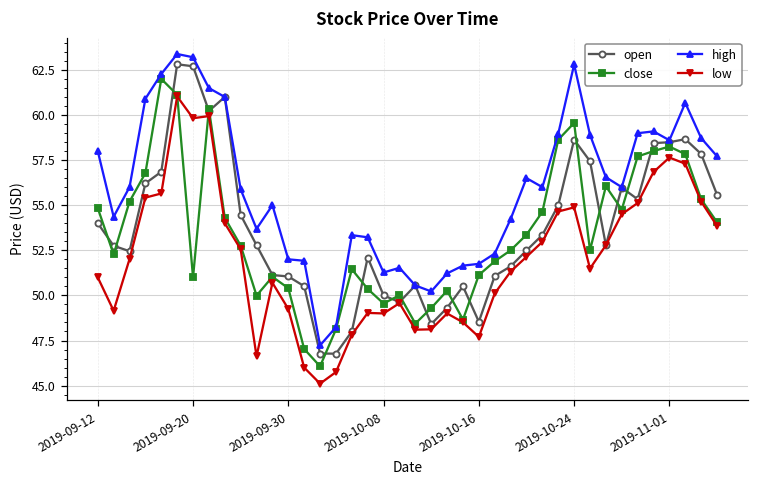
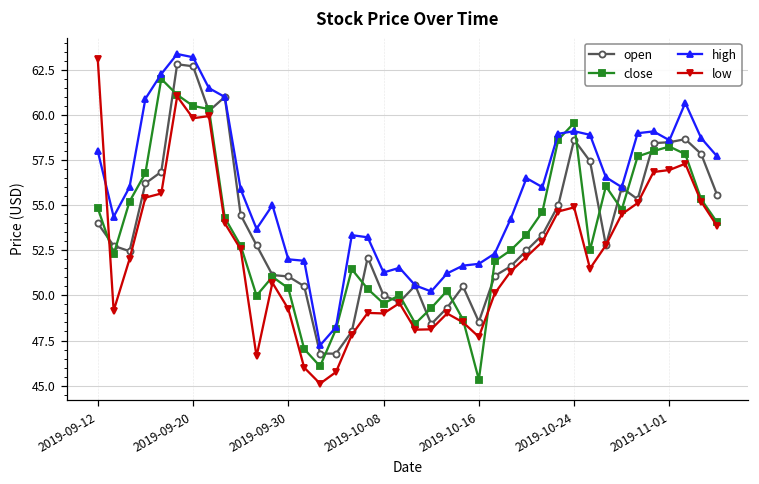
low, 2019-09-12: 51.0 -> 63.1
close, 2019-09-20: 51.0 -> 60.5
close, 2019-10-16: 51.1 -> 45.3
high, 2019-10-24: 62.8 -> 59.1
low, 2019-11-01: 57.6 -> 57.0
